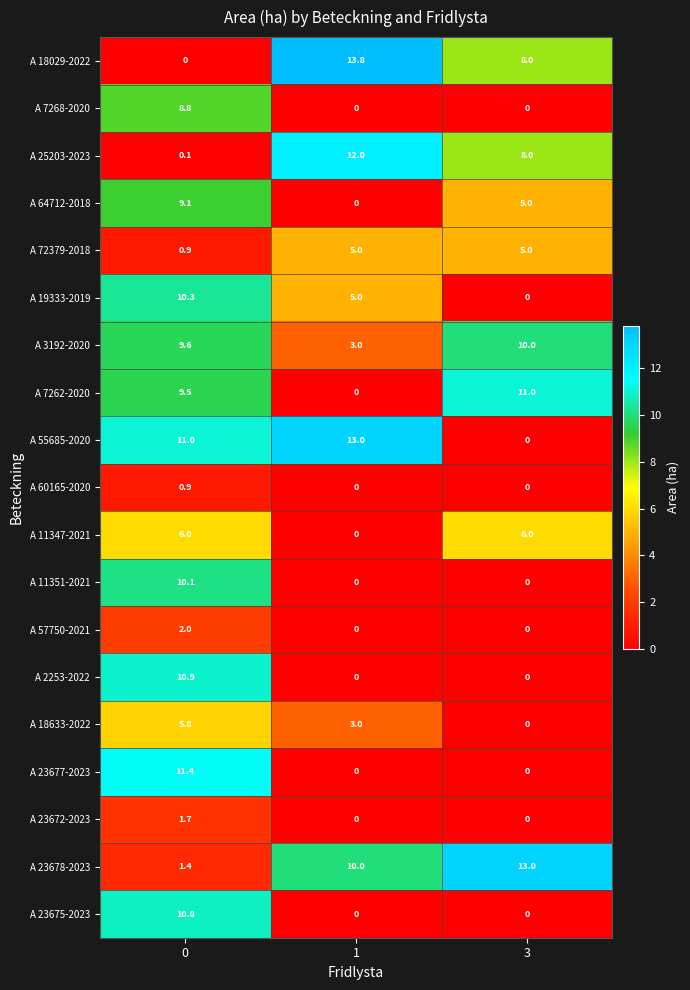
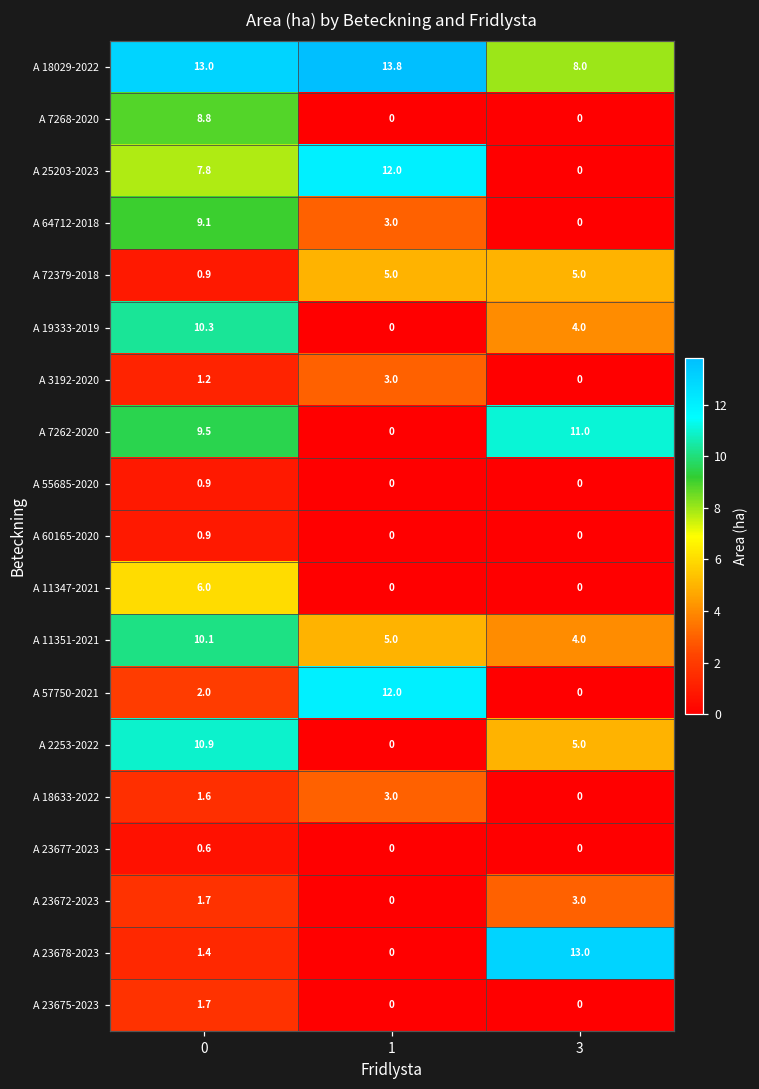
A 18029-2022, 0: 0 -> 13.0
A 25203-2023, 0: 0.1 -> 7.8
A 25203-2023, 3: 8.0 -> 0
A 64712-2018, 1: 0 -> 3.0
A 64712-2018, 3: 5.0 -> 0
A 19333-2019, 1: 5.0 -> 0
A 19333-2019, 3: 0 -> 4.0
A 3192-2020, 0: 9.6 -> 1.2
A 3192-2020, 3: 10.0 -> 0
A 55685-2020, 0: 11.0 -> 0.9
A 55685-2020, 1: 13.0 -> 0
A 11347-2021, 3: 6.0 -> 0
A 11351-2021, 1: 0 -> 5.0
A 11351-2021, 3: 0 -> 4.0
A 57750-2021, 1: 0 -> 12.0
A 2253-2022, 3: 0 -> 5.0
A 18633-2022, 0: 5.8 -> 1.6
A 23677-2023, 0: 11.4 -> 0.6
A 23672-2023, 3: 0 -> 3.0
A 23678-2023, 1: 10.0 -> 0
A 23675-2023, 0: 10.8 -> 1.7
